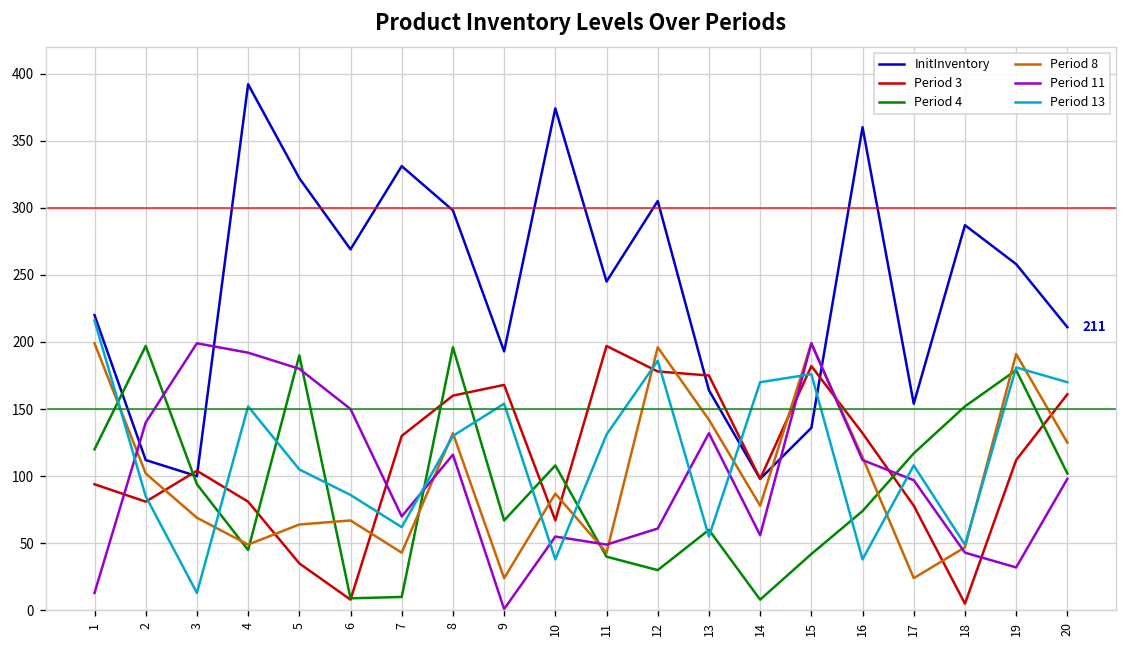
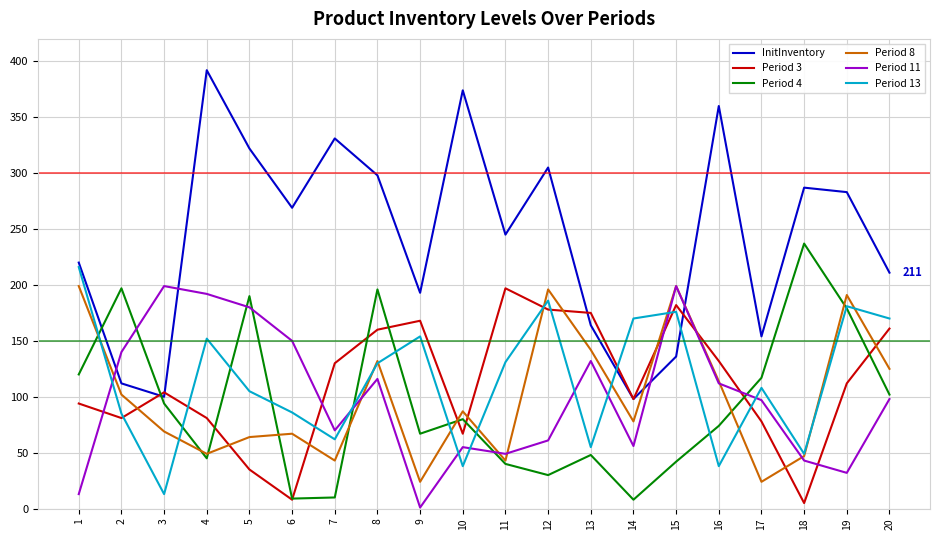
Period 4, 10: 108 -> 80
Period 4, 13: 60 -> 48
Period 4, 18: 152 -> 237
InitInventory, 19: 258 -> 283
